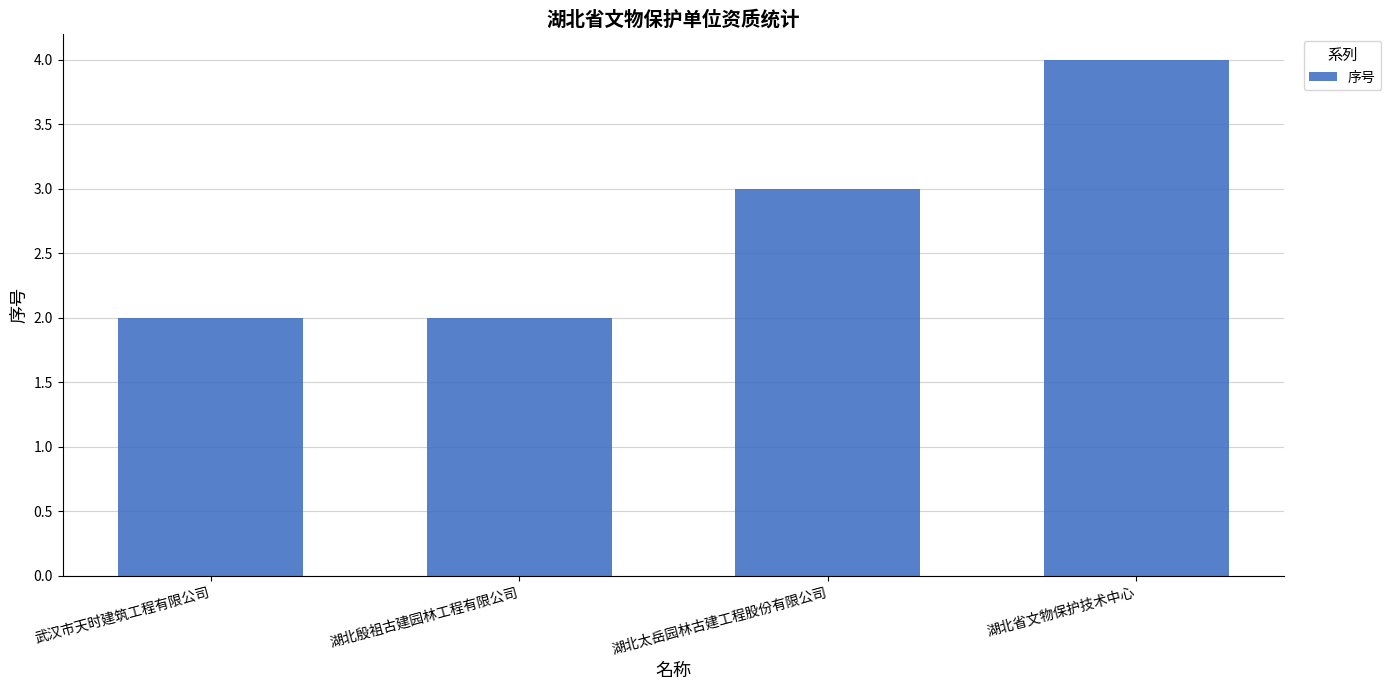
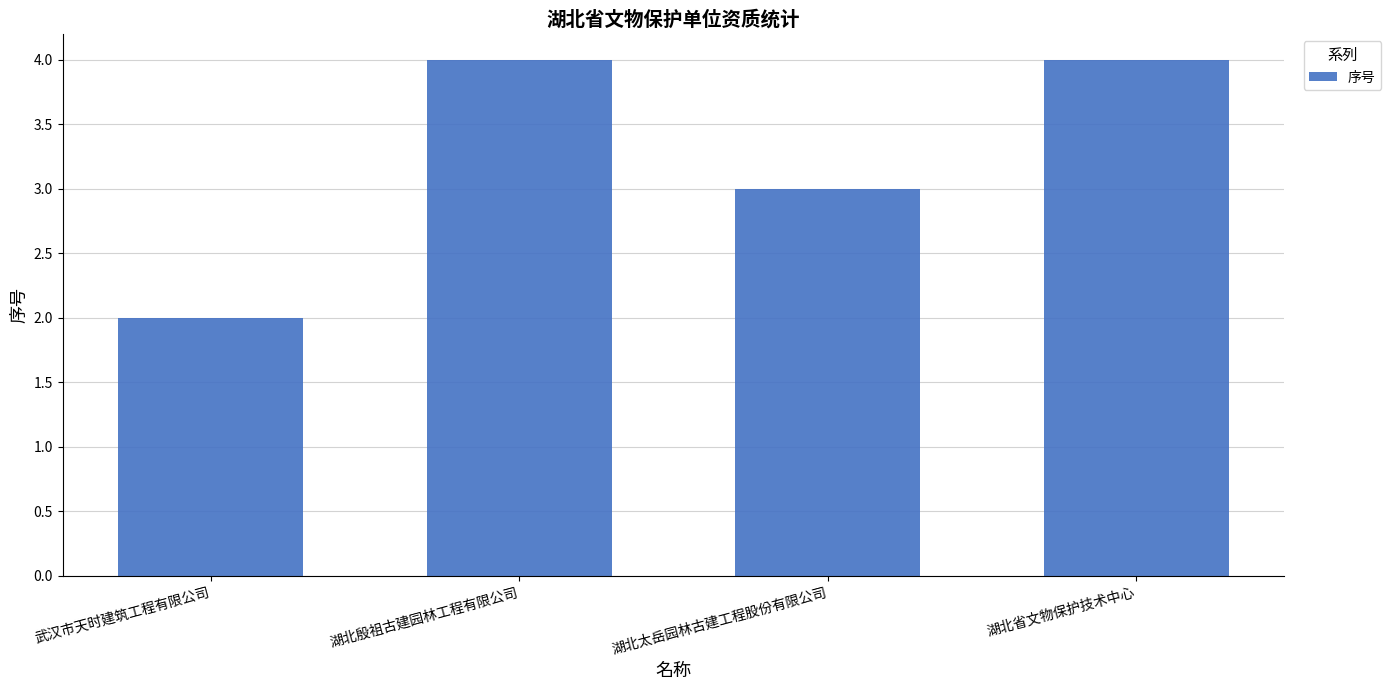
湖北殷祖古建园林工程有限公司: 2 -> 4
